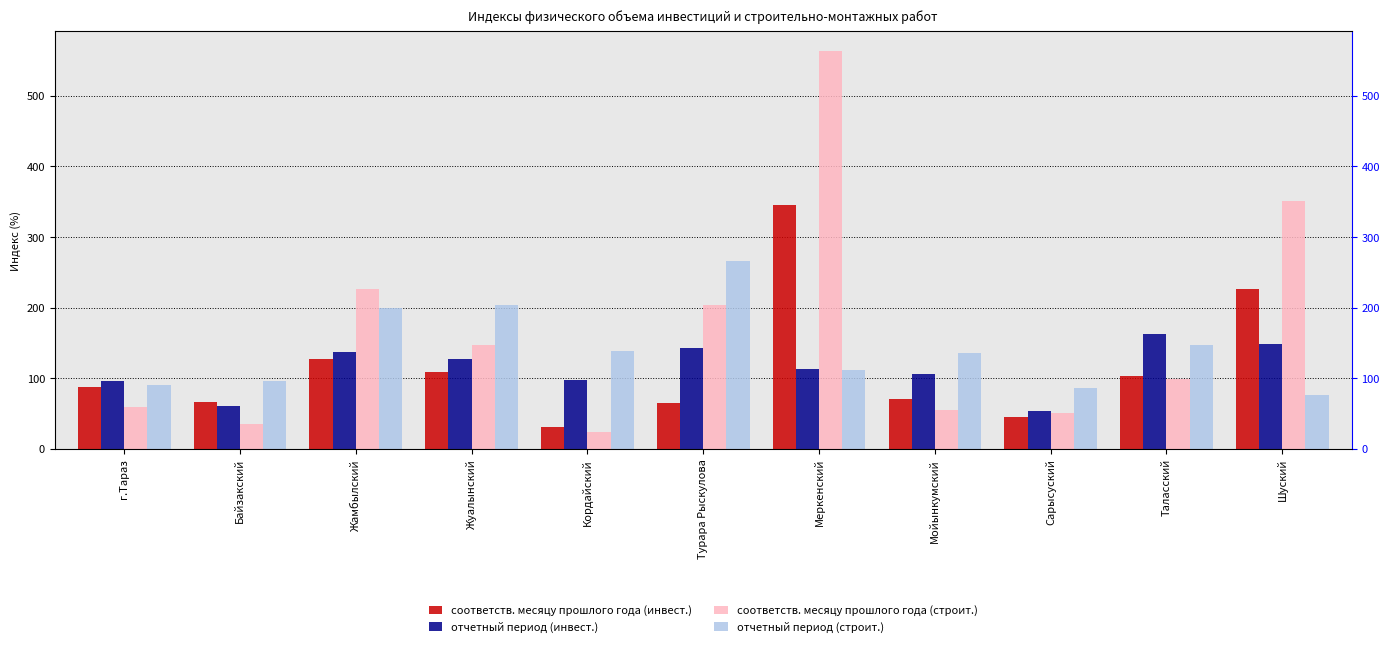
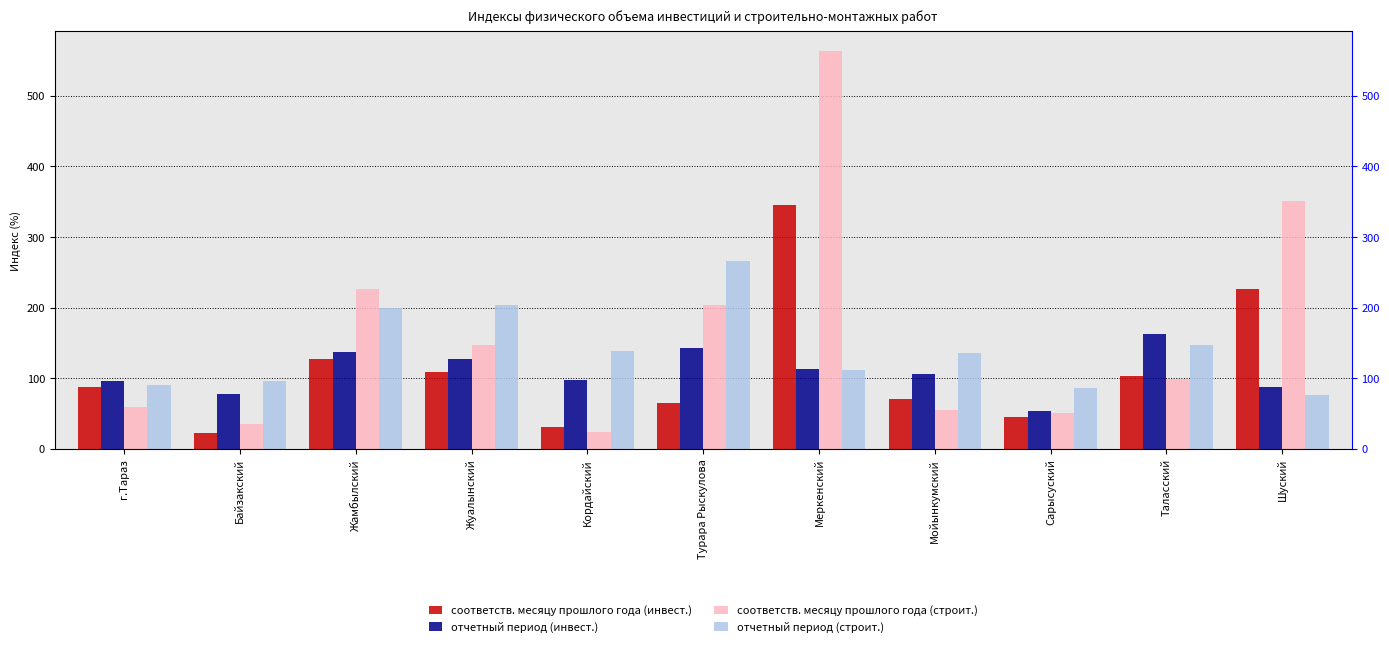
соответств. месяцу прошлого года (инвест.), Байзакский: 70 -> 20
отчетный период (инвест.), Байзакский: 60 -> 80
отчетный период (инвест.), Шуский: 150 -> 90
